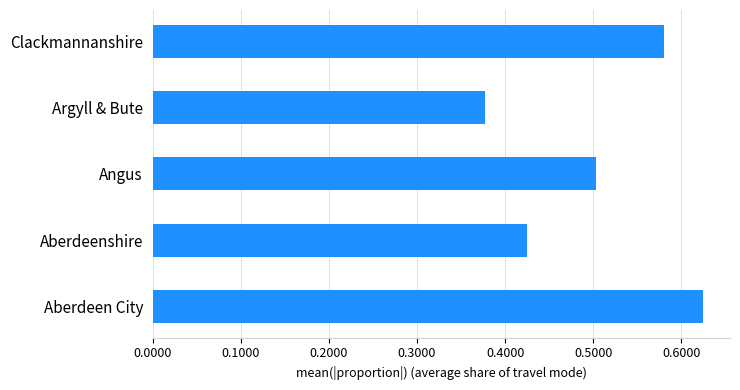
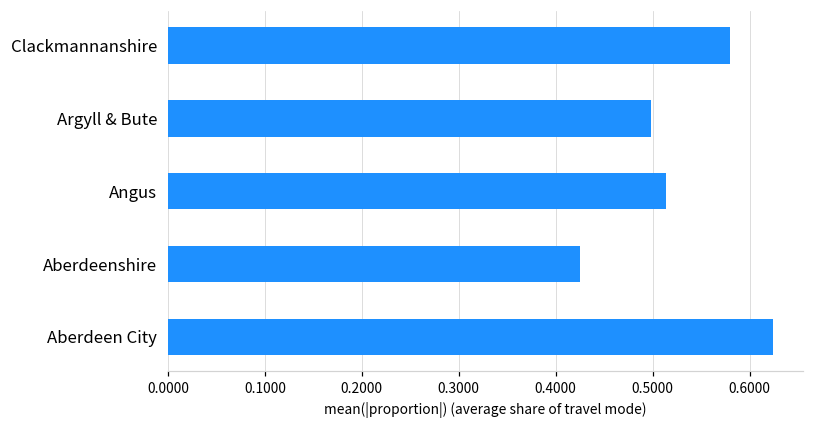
Argyll & Bute: 0.38 -> 0.50
Angus: 0.50 -> 0.51
